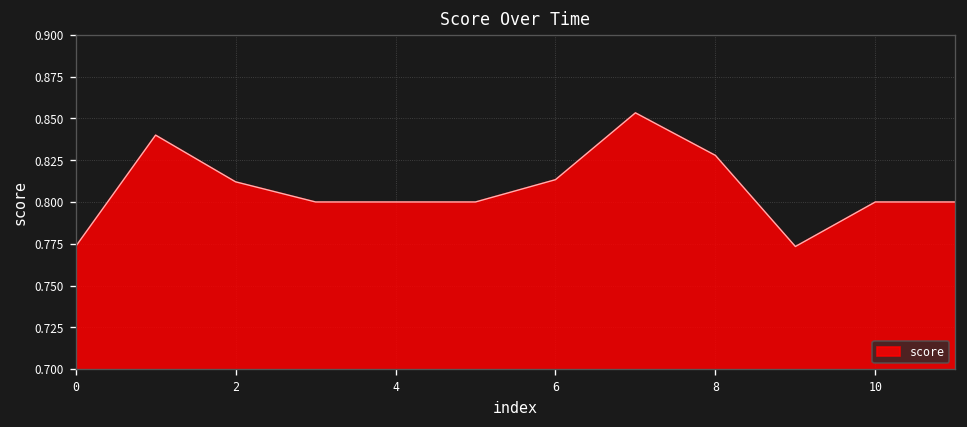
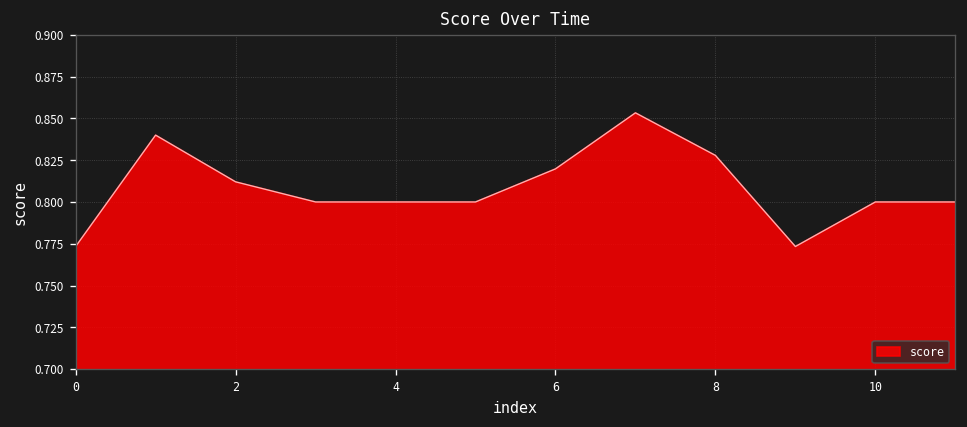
6: 0.813 -> 0.820
